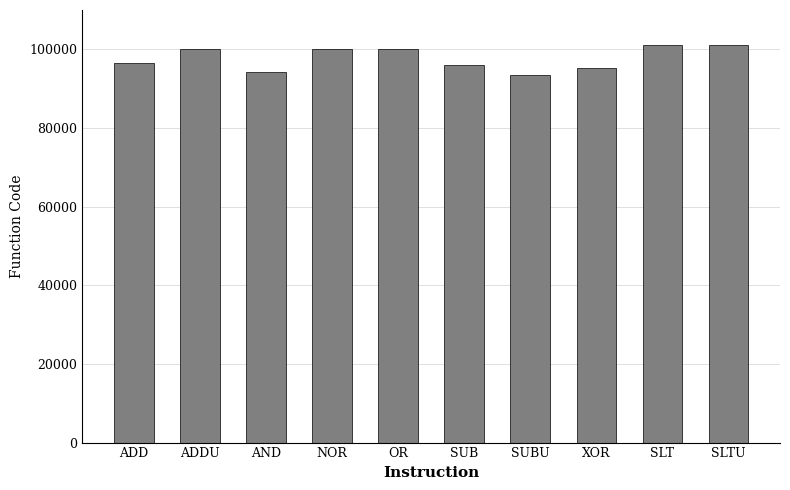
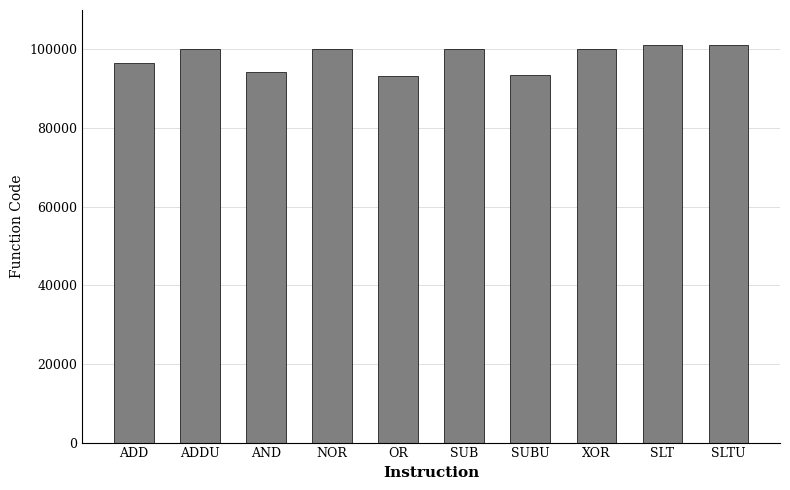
OR: 100000 -> 93000
SUB: 96000 -> 100000
XOR: 95000 -> 100000
